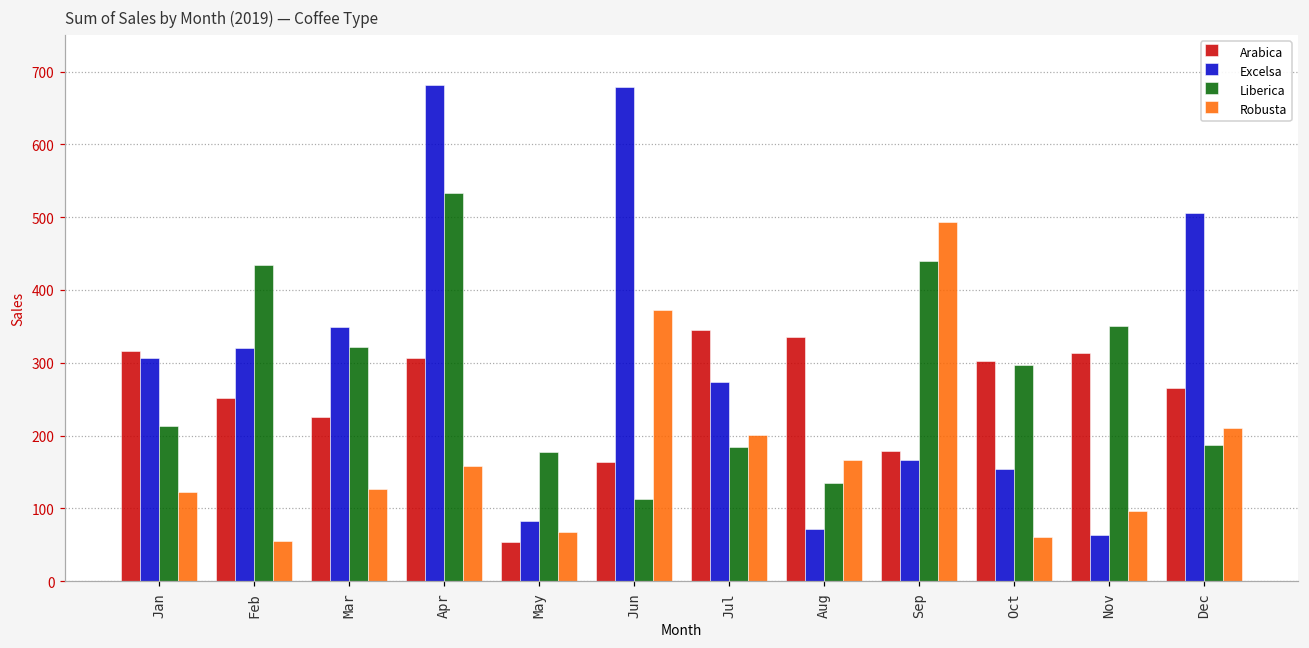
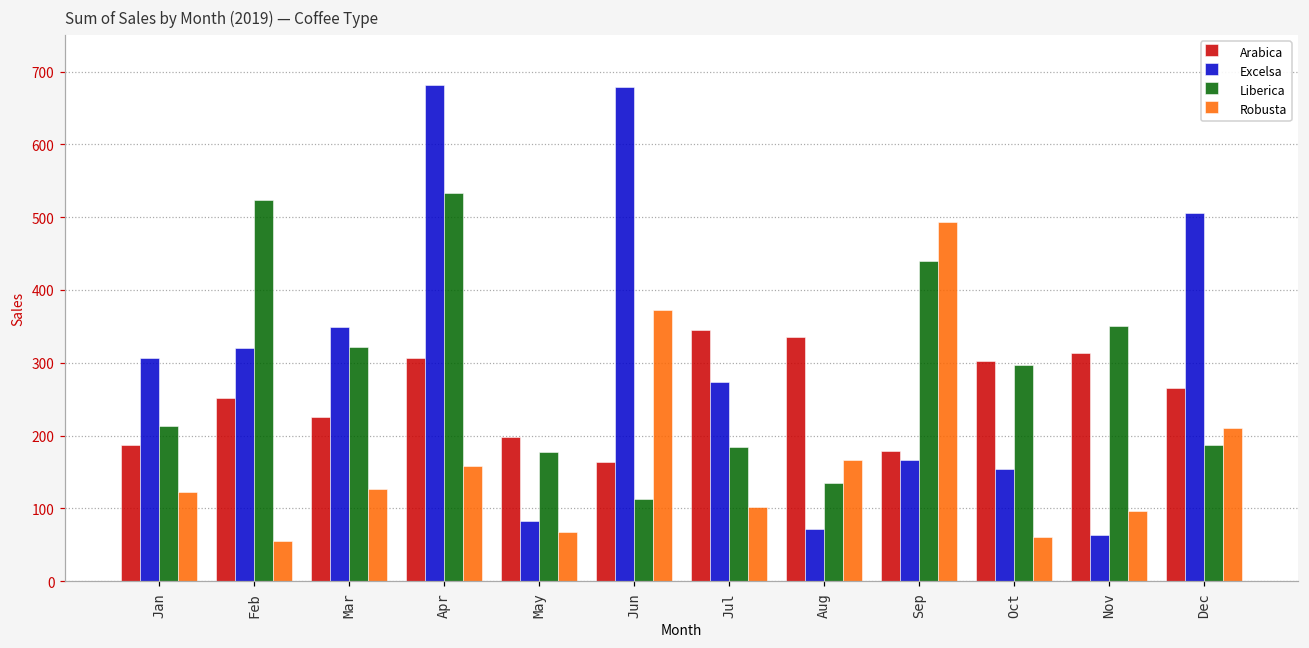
Arabica, Jan: 320 -> 190
Liberica, Feb: 430 -> 520
Arabica, May: 50 -> 200
Robusta, Jul: 200 -> 100
